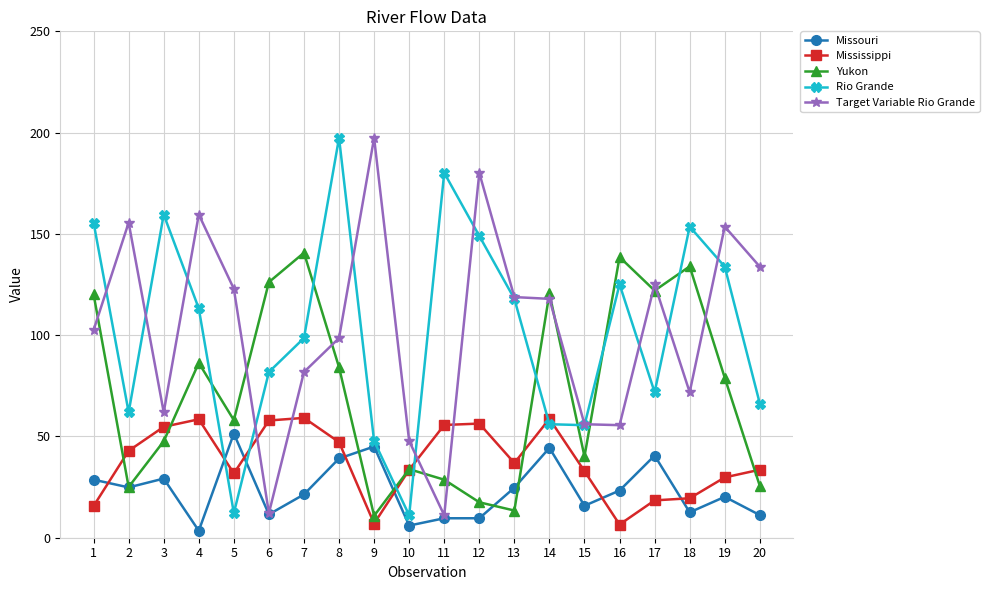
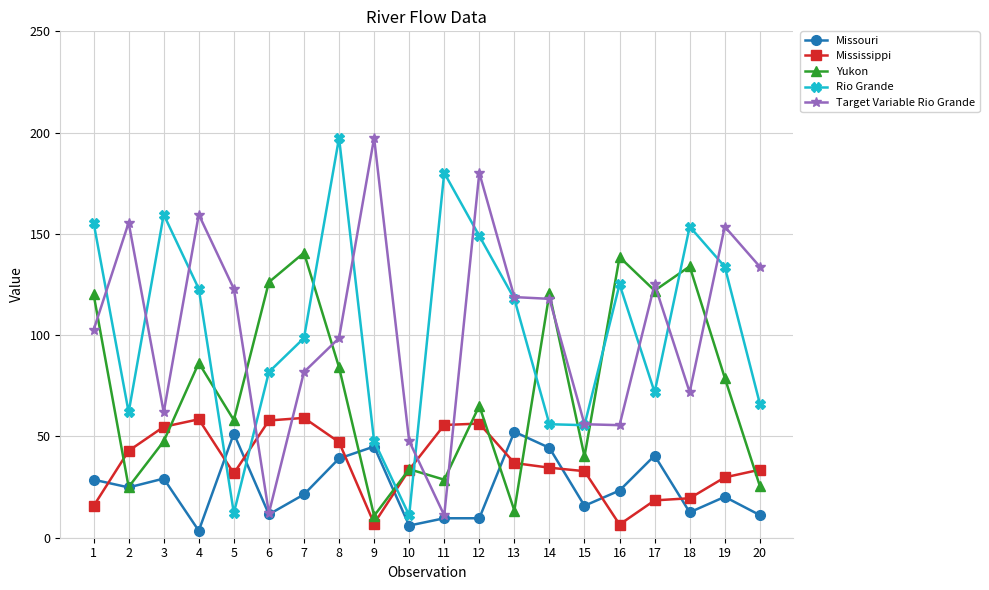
Rio Grande, 4: 113 -> 123
Yukon, 12: 18 -> 65
Missouri, 13: 25 -> 52
Mississippi, 14: 59 -> 35
